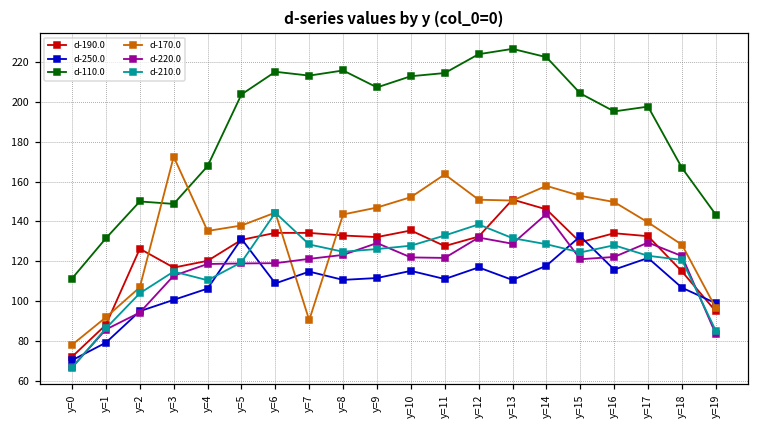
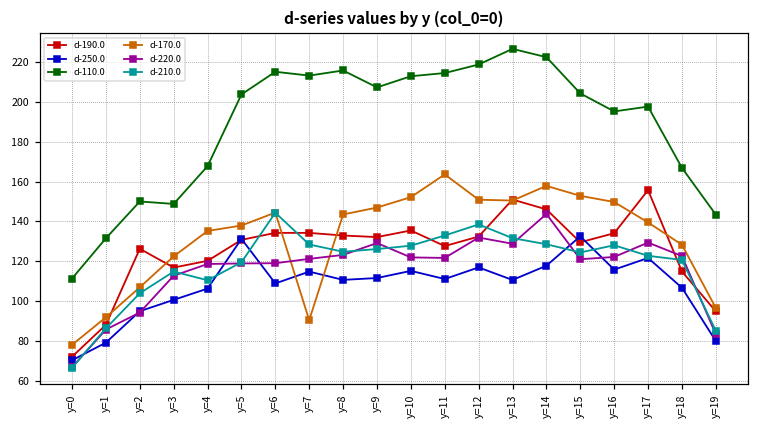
d-170.0, y=3: 172 -> 123
d-110.0, y=12: 224 -> 219
d-190.0, y=17: 133 -> 156
d-250.0, y=19: 99 -> 80
